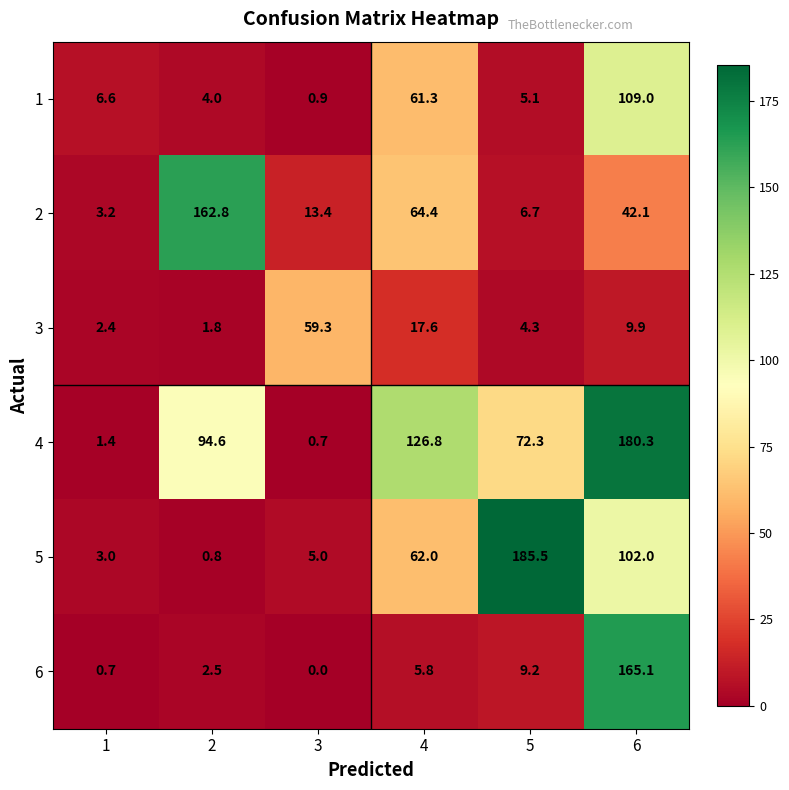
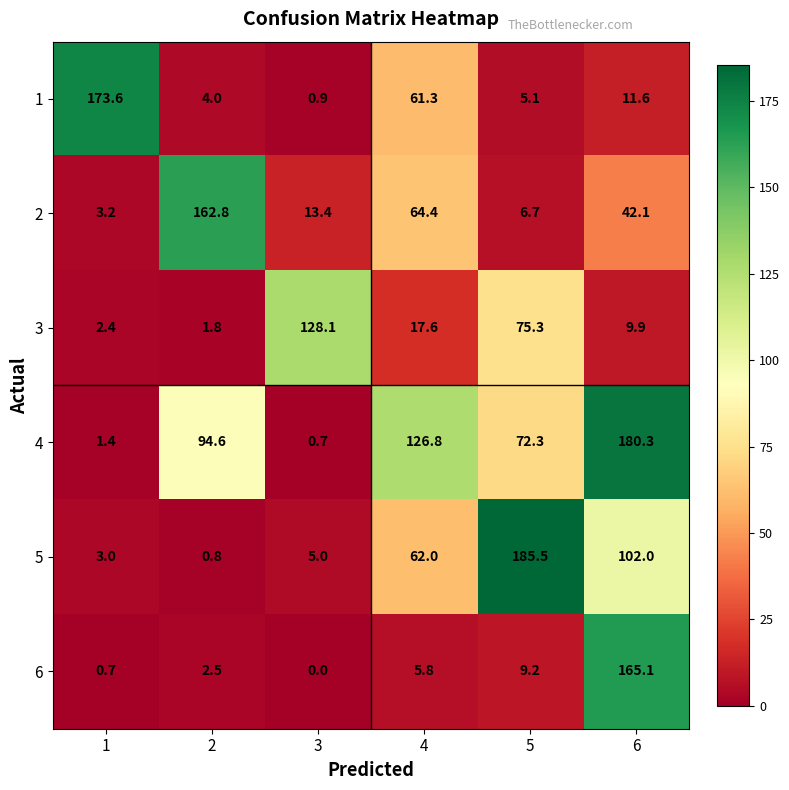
1, 1: 6.6 -> 173.6
1, 6: 109.0 -> 11.6
3, 3: 59.3 -> 128.1
3, 5: 4.3 -> 75.3
